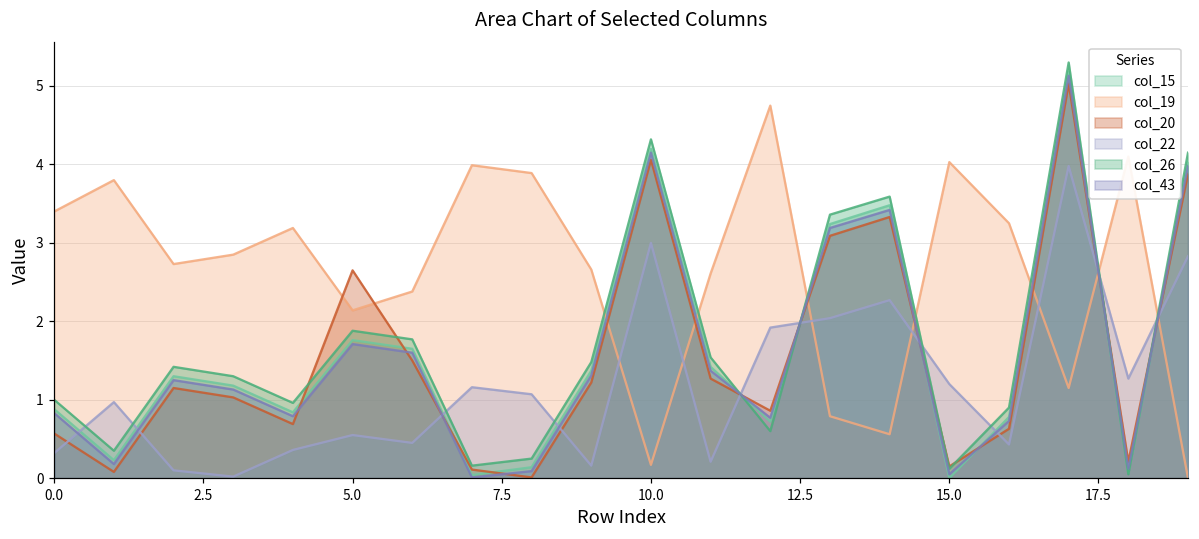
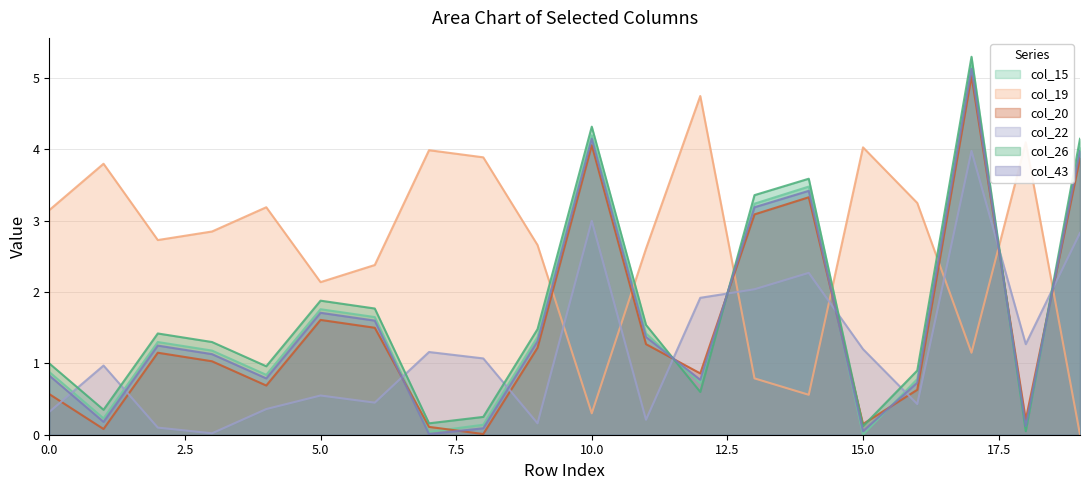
col_19, 0.0: 3.4 -> 3.2
col_20, 5.0: 2.7 -> 1.6
col_19, 10.0: 0.2 -> 0.3
